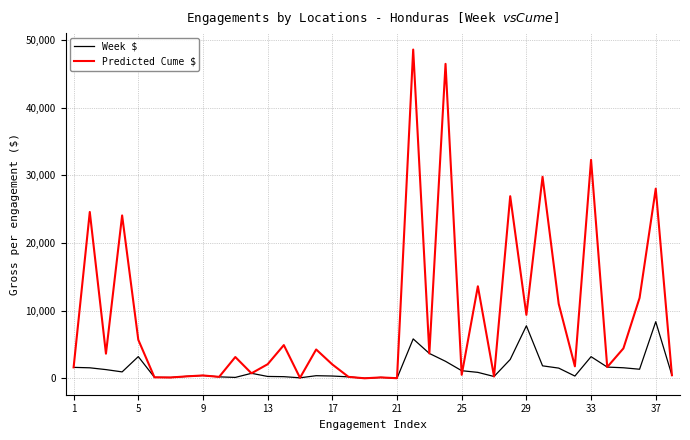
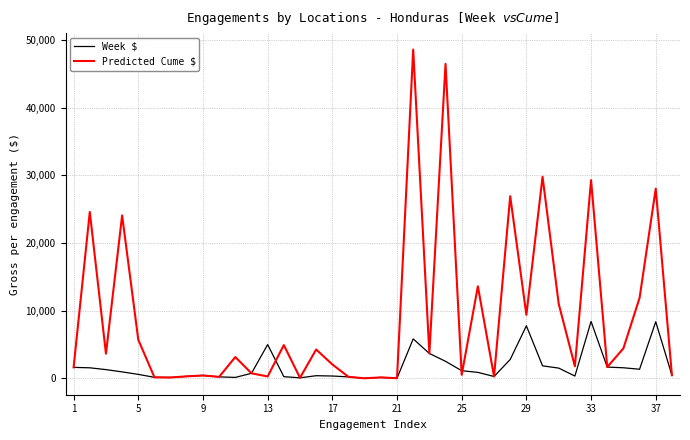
Week $, 5: 3,000 -> 1,000
Week $, 13: 0 -> 5,000
Predicted Cume $, 13: 2,000 -> 0
Week $, 33: 3,000 -> 8,000
Predicted Cume $, 33: 32,000 -> 29,000
